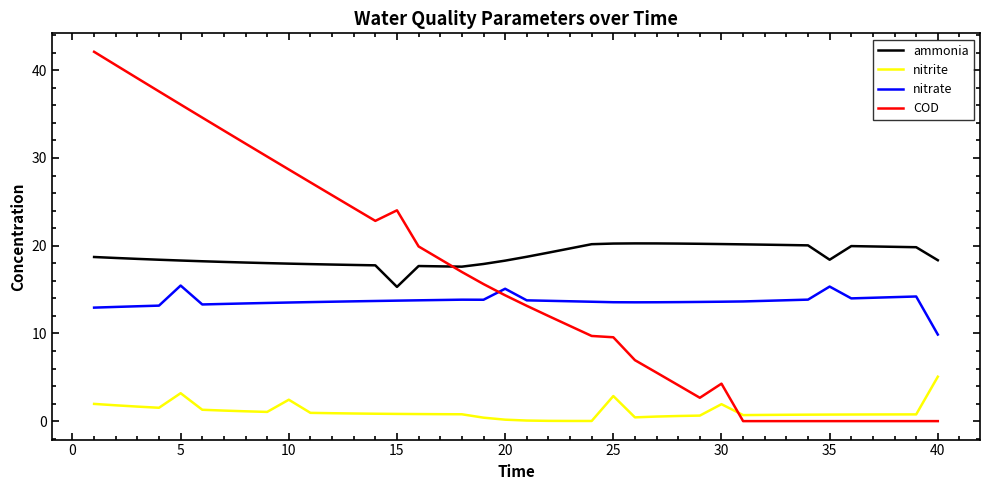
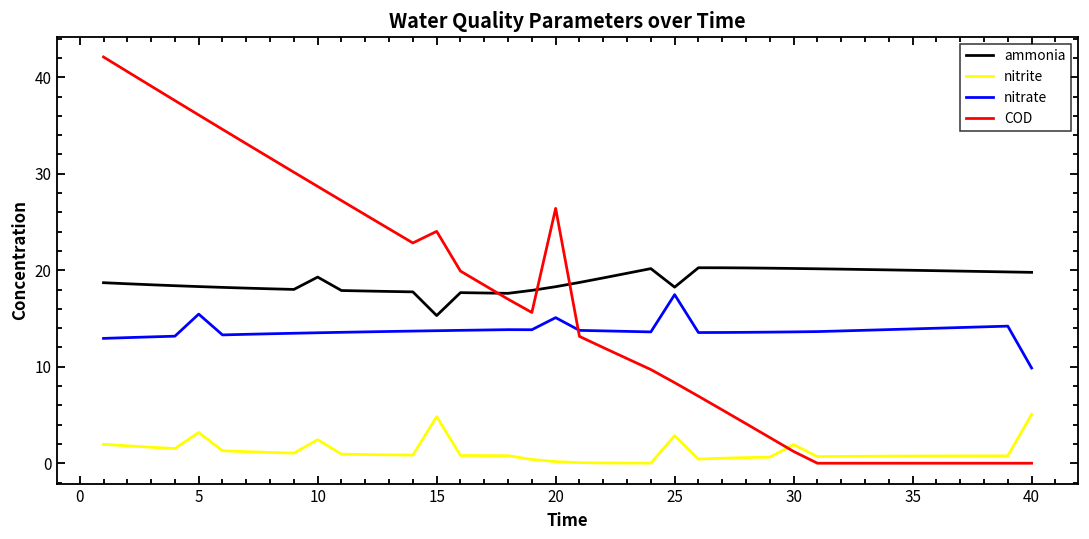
ammonia, 10: 18 -> 19
nitrite, 15: 1 -> 5
COD, 20: 14 -> 26
ammonia, 25: 20 -> 18
nitrate, 25: 14 -> 17
COD, 25: 10 -> 8
COD, 30: 4 -> 1
ammonia, 35: 18 -> 20
nitrate, 35: 15 -> 14
ammonia, 40: 18 -> 20
